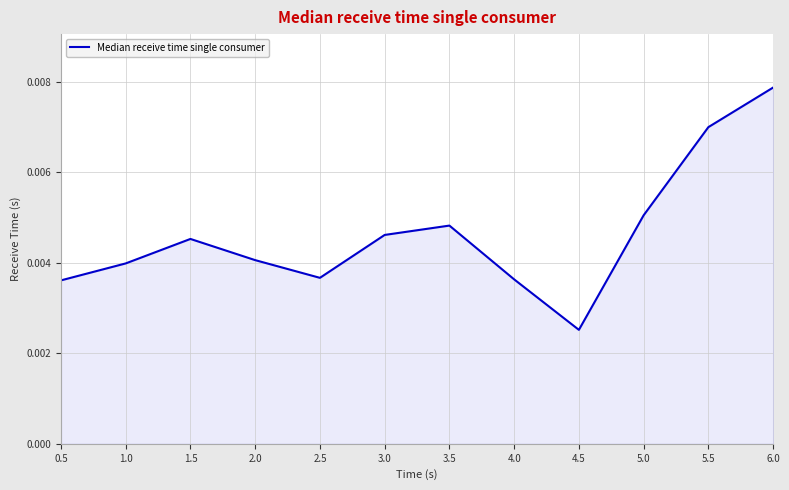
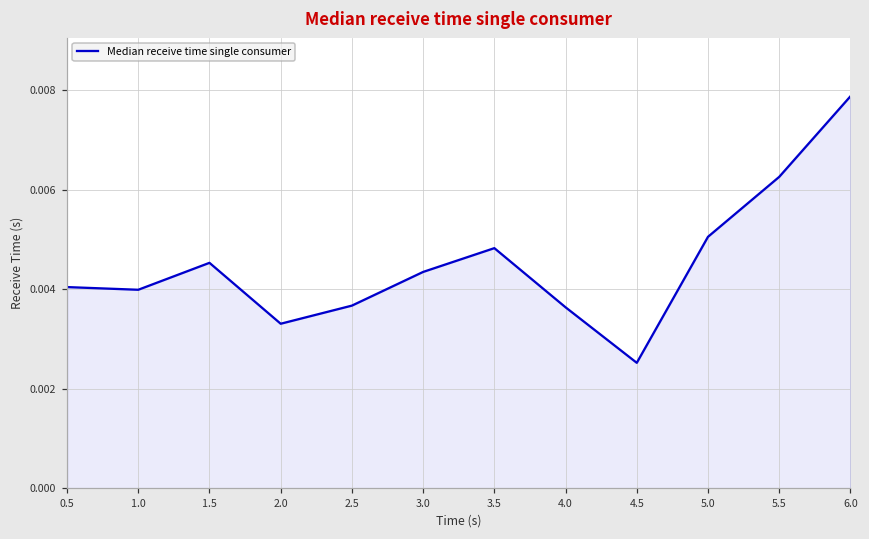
0.5: 0.0036 -> 0.0040
2.0: 0.0041 -> 0.0033
3.0: 0.0046 -> 0.0043
5.5: 0.0070 -> 0.0063
